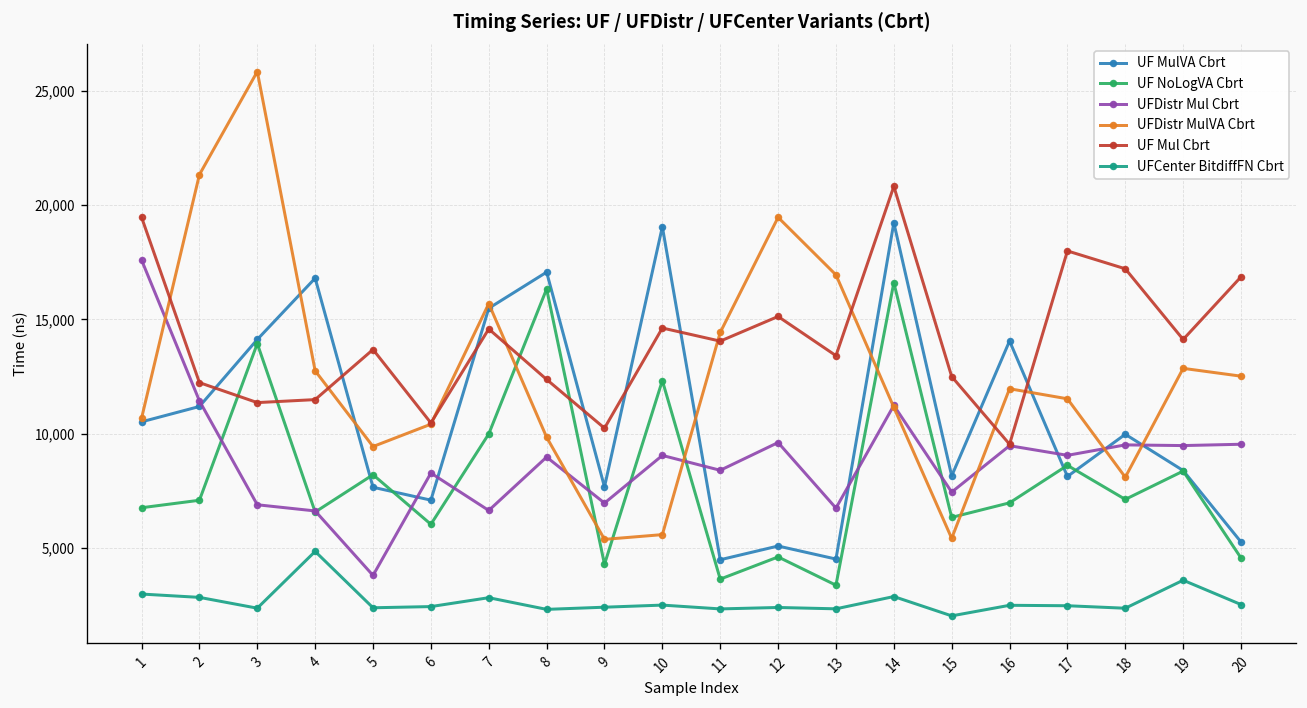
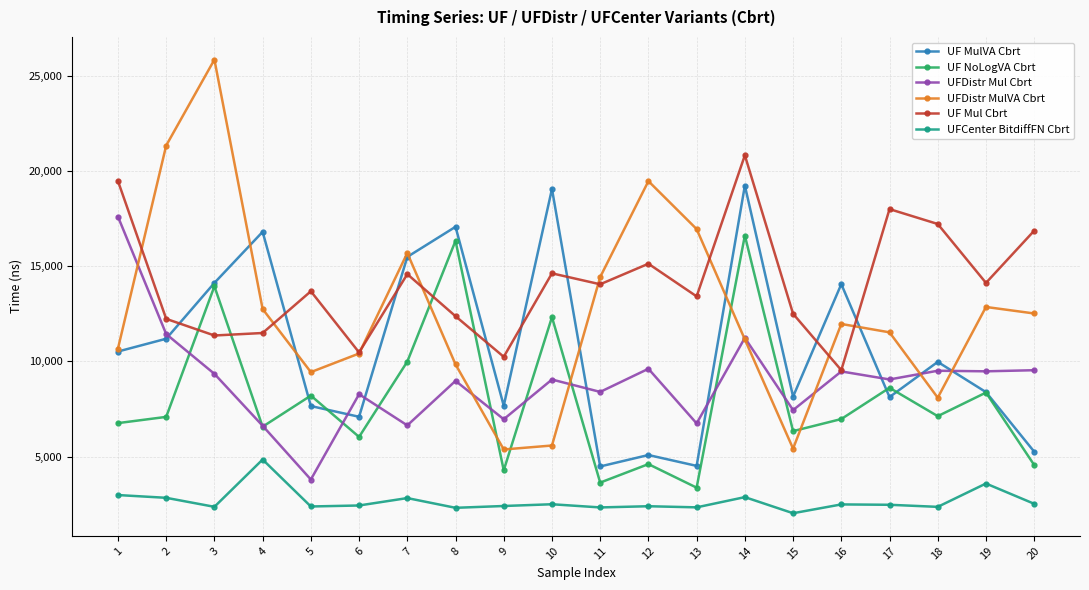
UFDistr Mul Cbrt, 3: 6,900 -> 9,300
